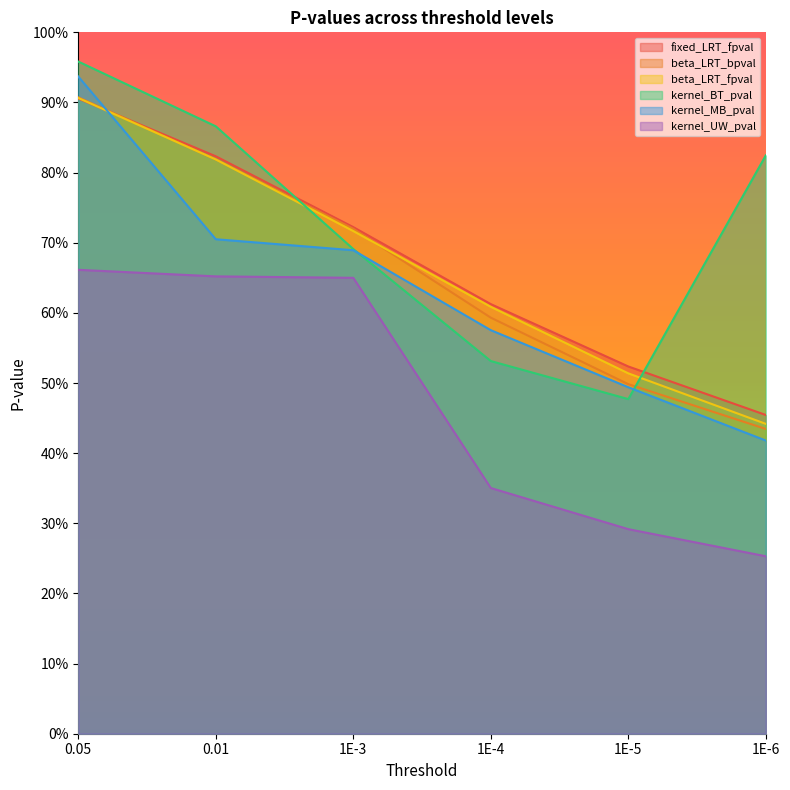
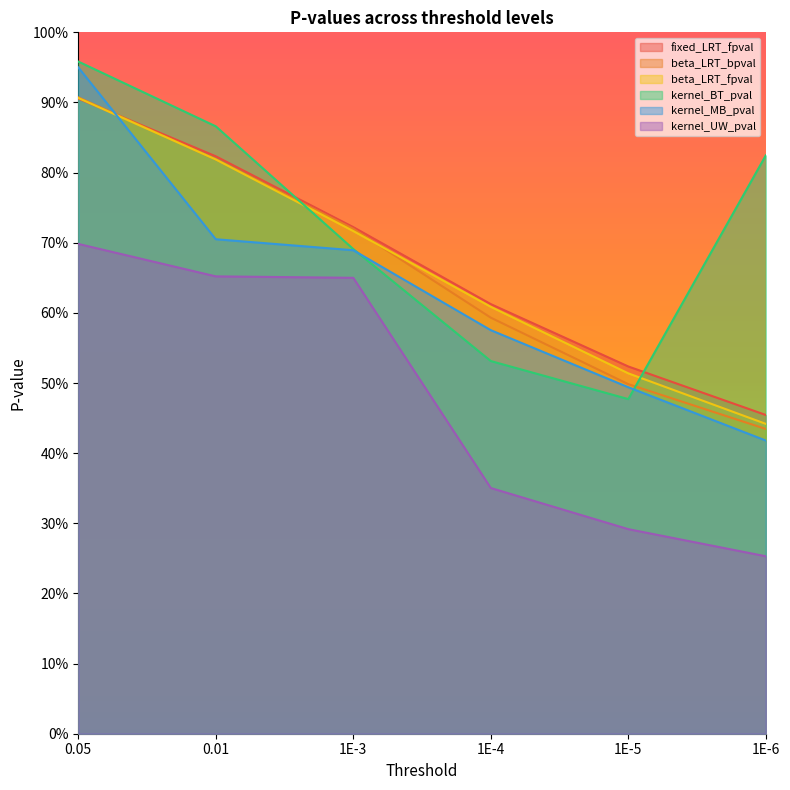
kernel_MB_pval, 0.05: 94% -> 95%
kernel_UW_pval, 0.05: 66% -> 70%
